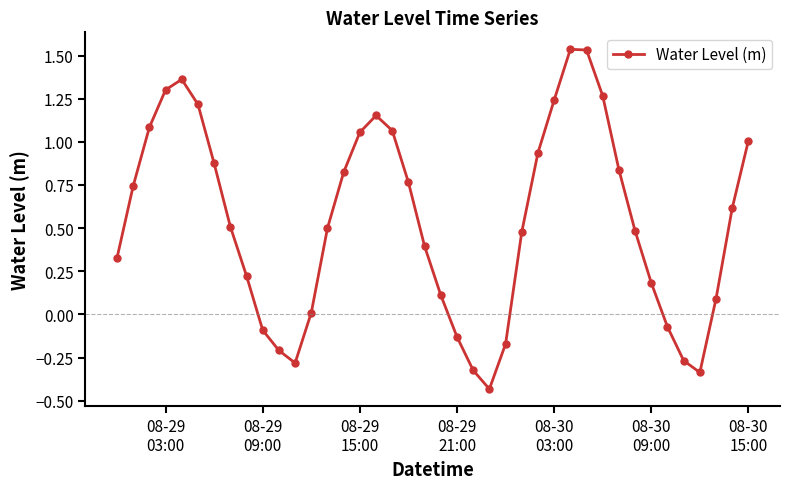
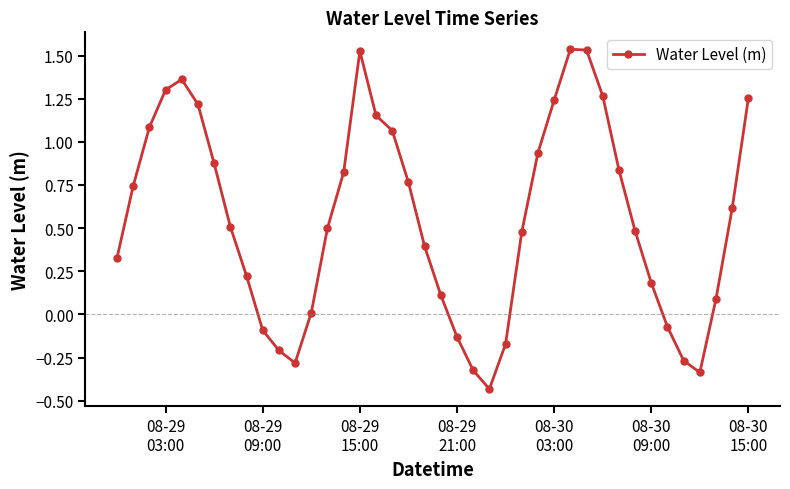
08-29 15:00: 1.06 -> 1.53
08-30 15:00: 1.01 -> 1.25
